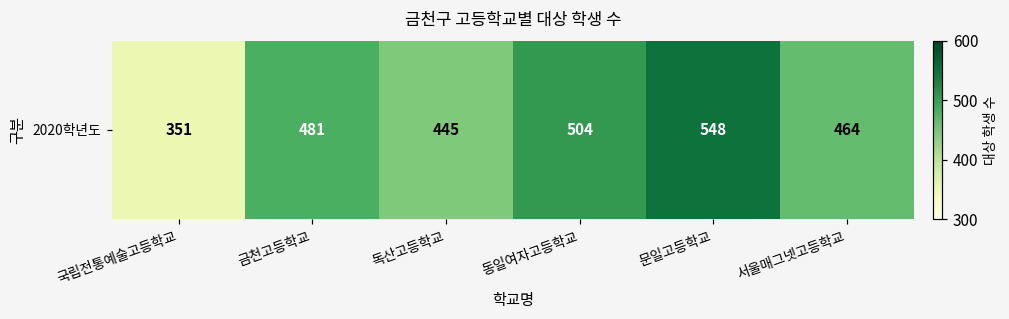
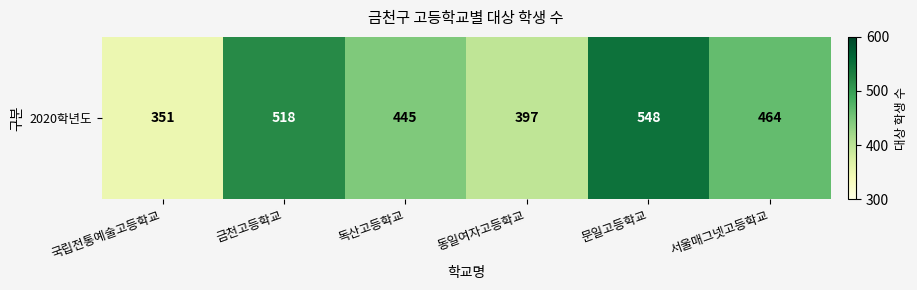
2020학년도, 금천고등학교: 481 -> 518
2020학년도, 동일여자고등학교: 504 -> 397
